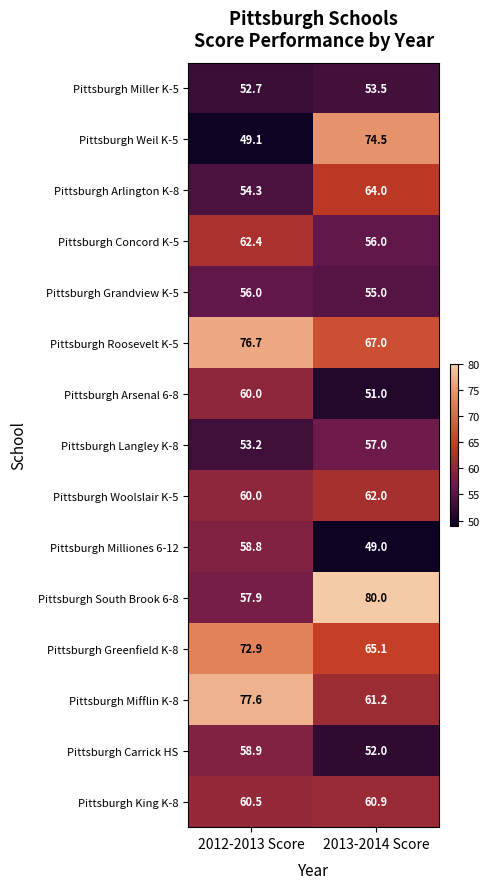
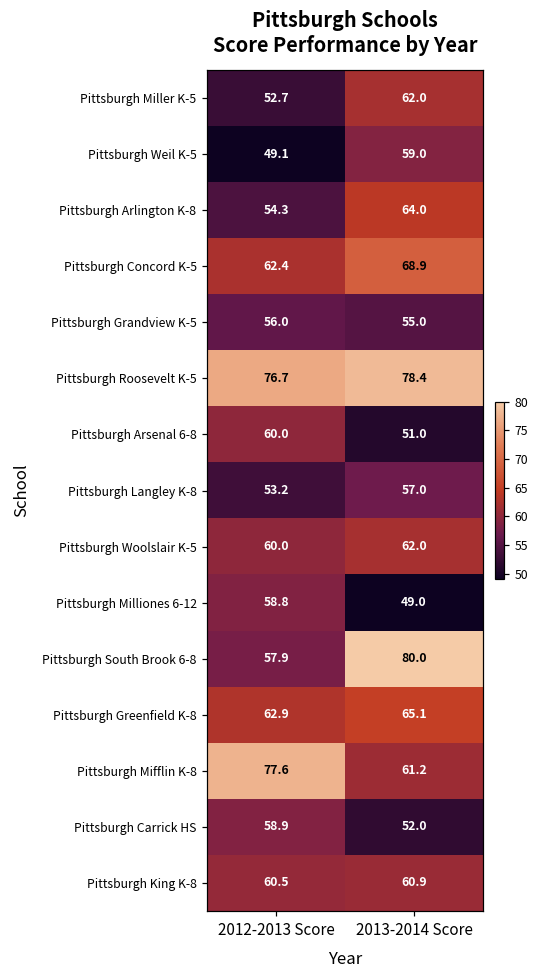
Pittsburgh Miller K-5, 2013-2014 Score: 53.5 -> 62.0
Pittsburgh Weil K-5, 2013-2014 Score: 74.5 -> 59.0
Pittsburgh Concord K-5, 2013-2014 Score: 56.0 -> 68.9
Pittsburgh Roosevelt K-5, 2013-2014 Score: 67.0 -> 78.4
Pittsburgh Greenfield K-8, 2012-2013 Score: 72.9 -> 62.9
